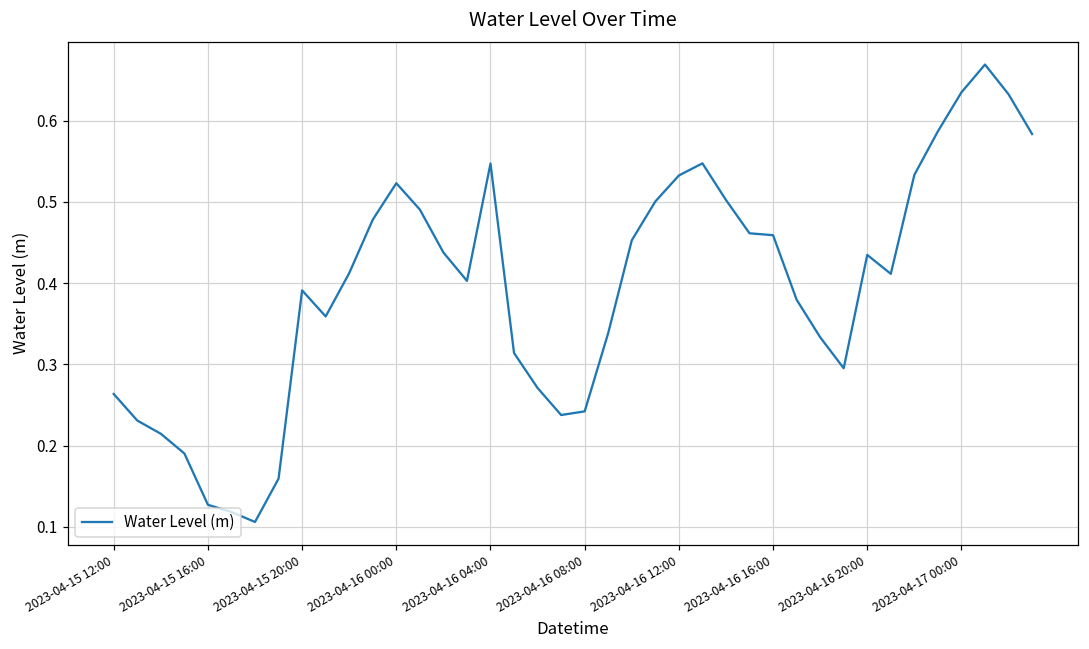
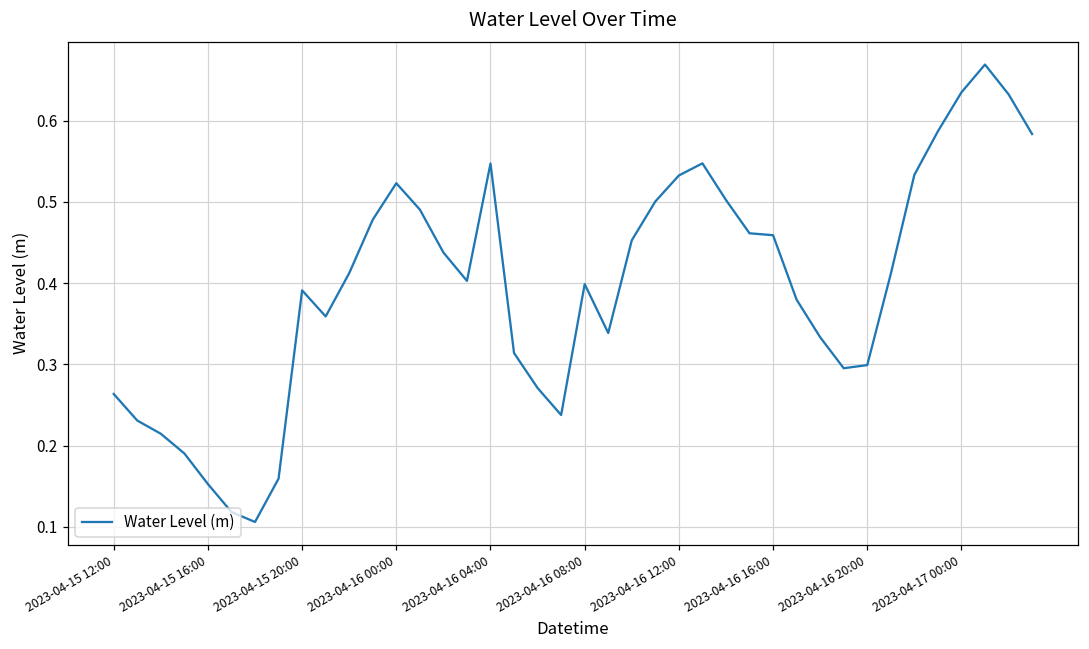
2023-04-15 16:00: 0.13 -> 0.15
2023-04-16 08:00: 0.24 -> 0.40
2023-04-16 20:00: 0.43 -> 0.30
